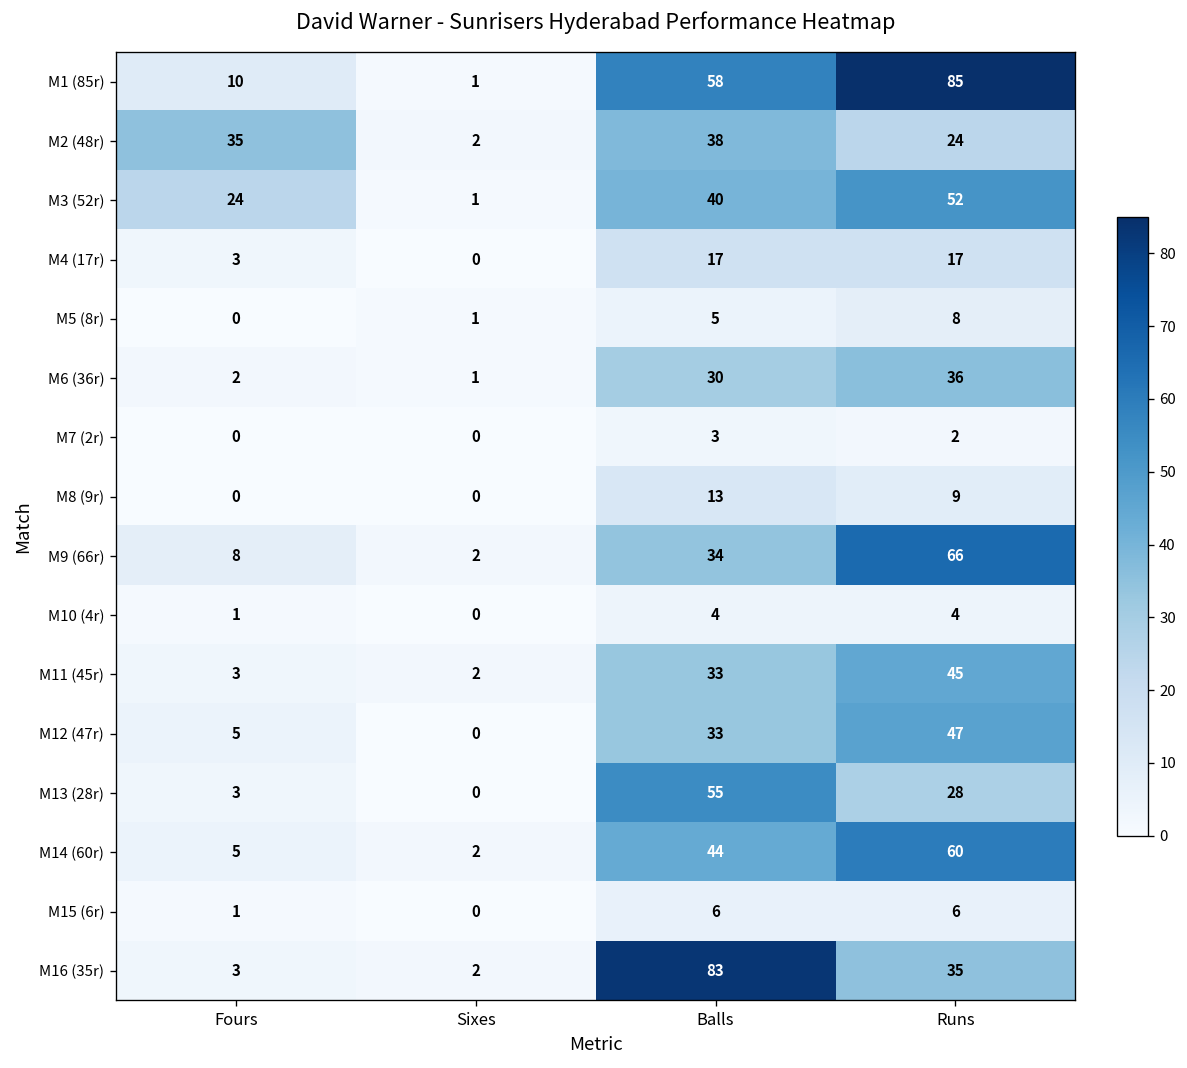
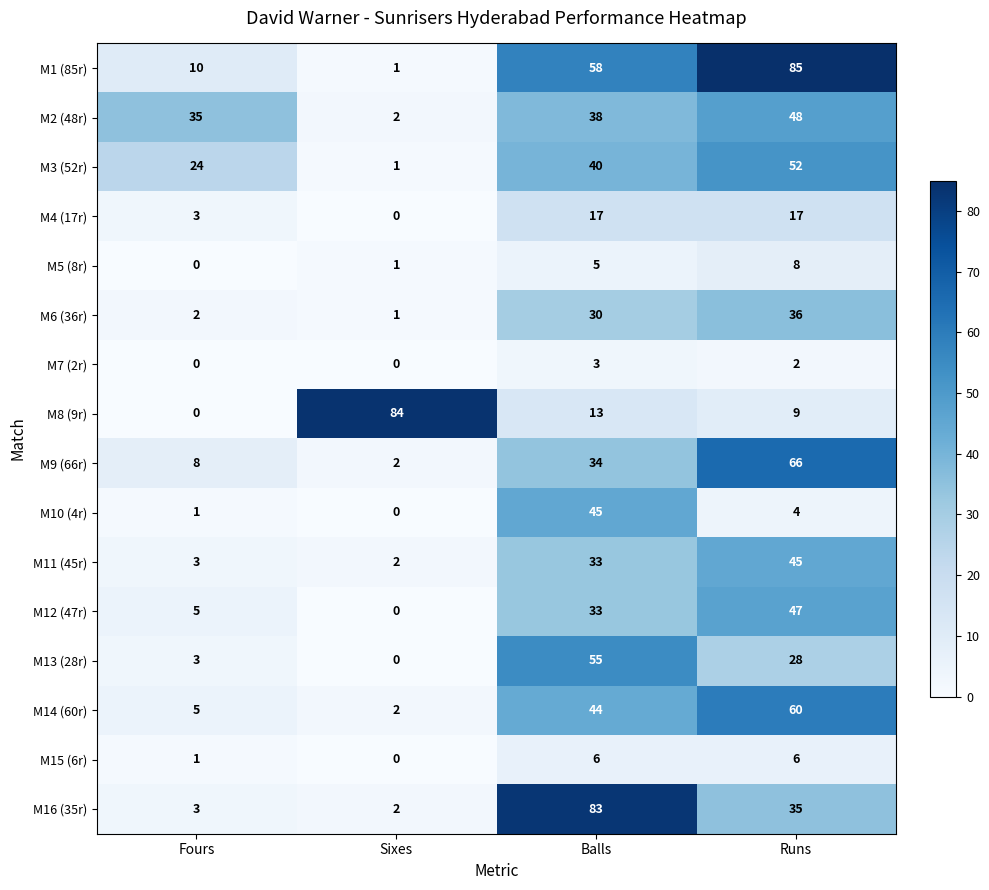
M2 (48r), Runs: 24 -> 48
M8 (9r), Sixes: 0 -> 84
M10 (4r), Balls: 4 -> 45
